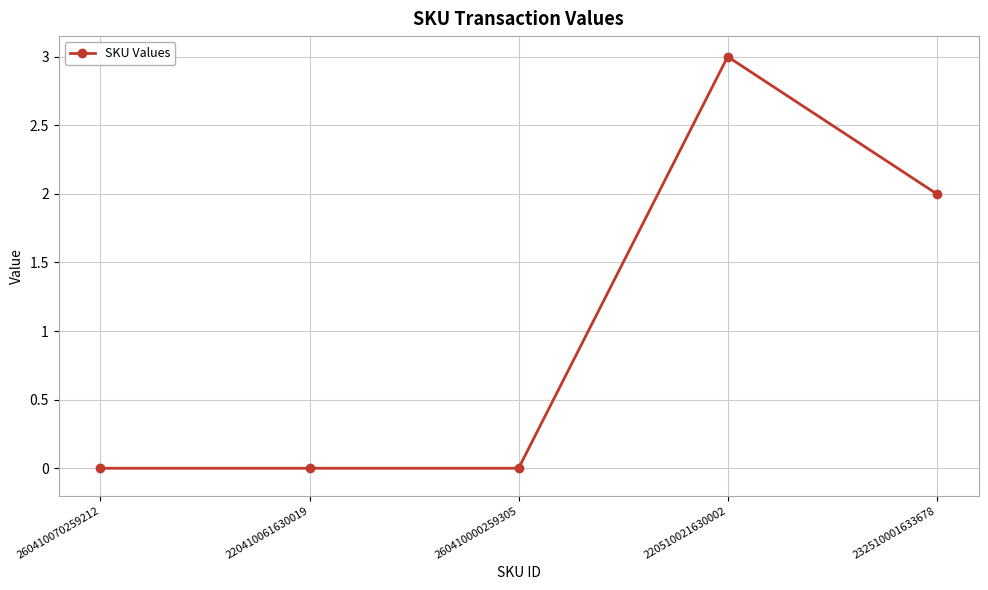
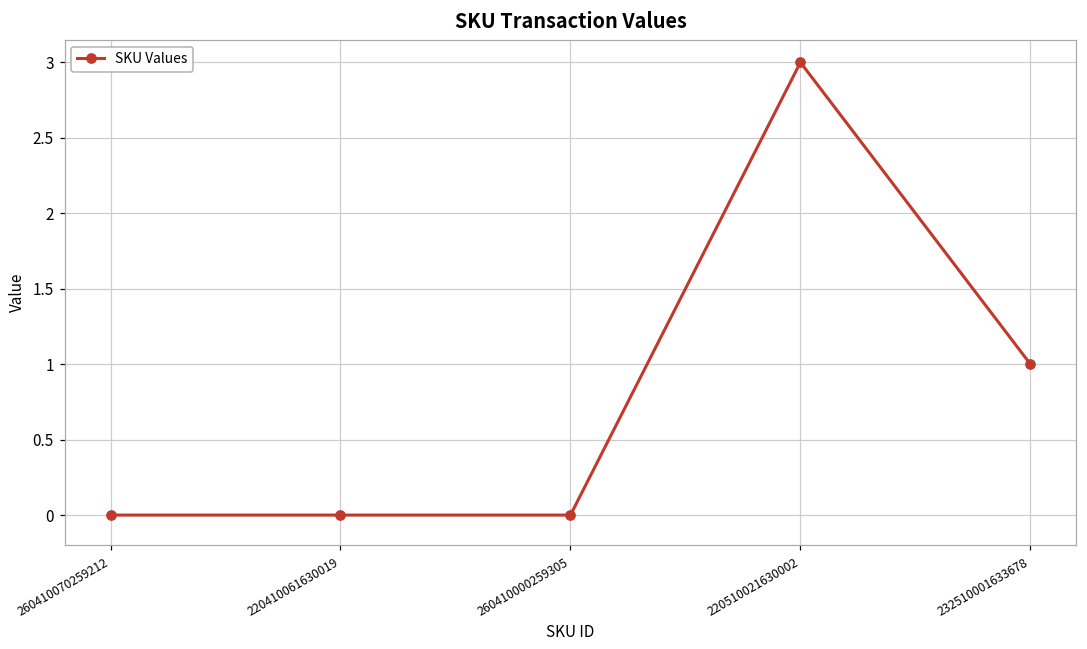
232510001633678: 2 -> 1
